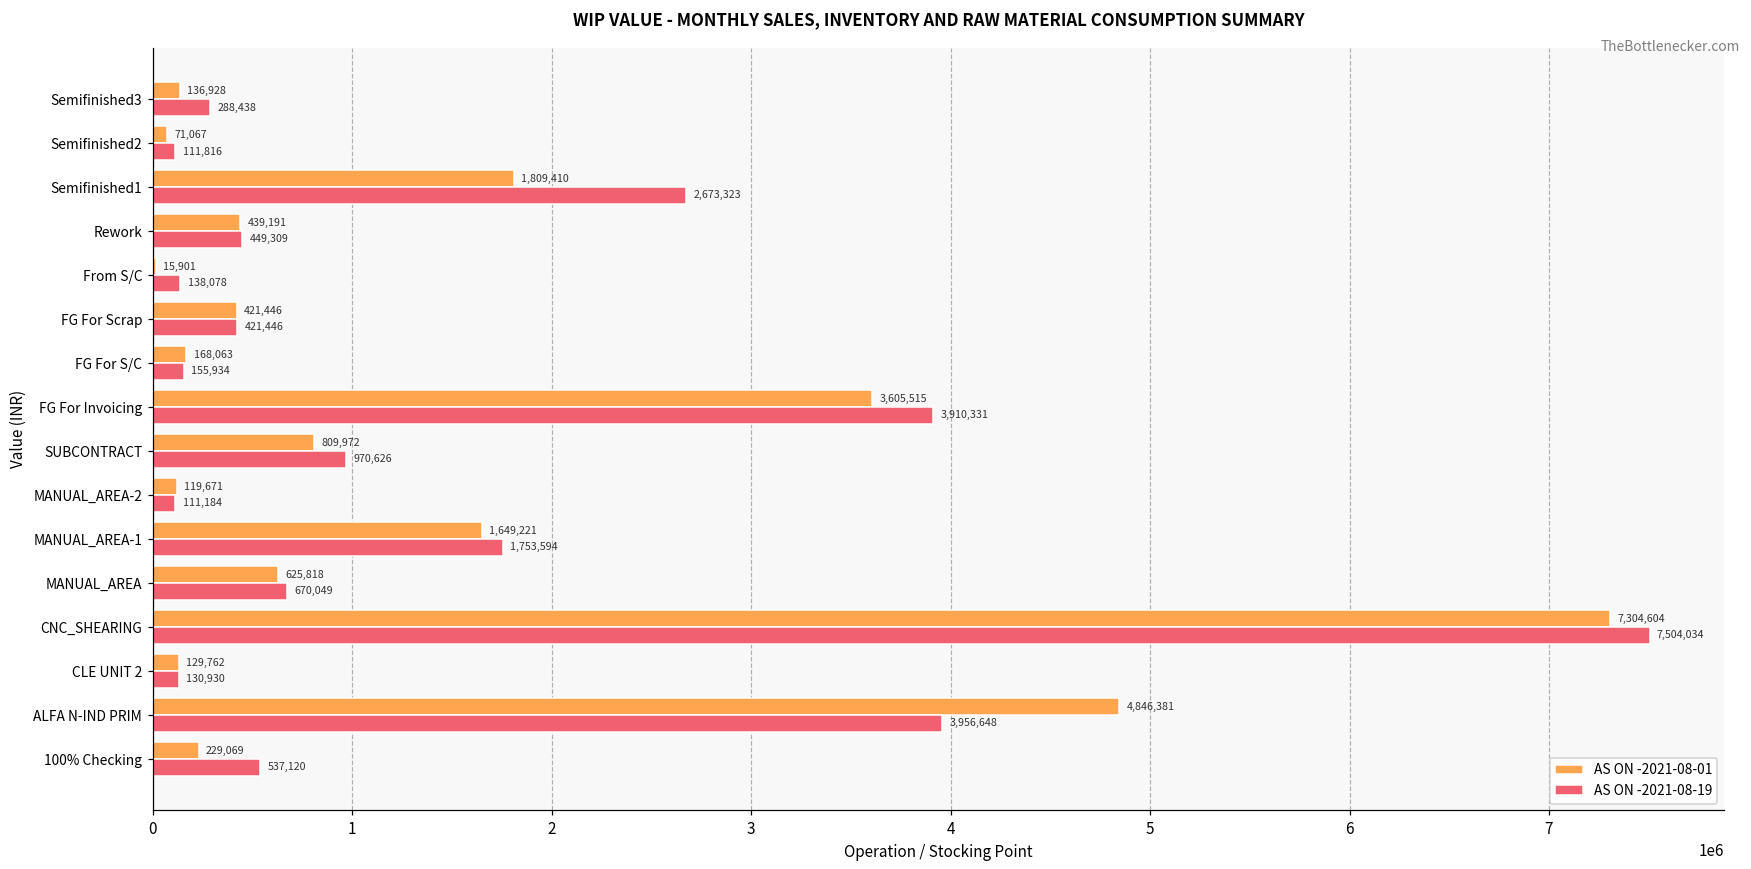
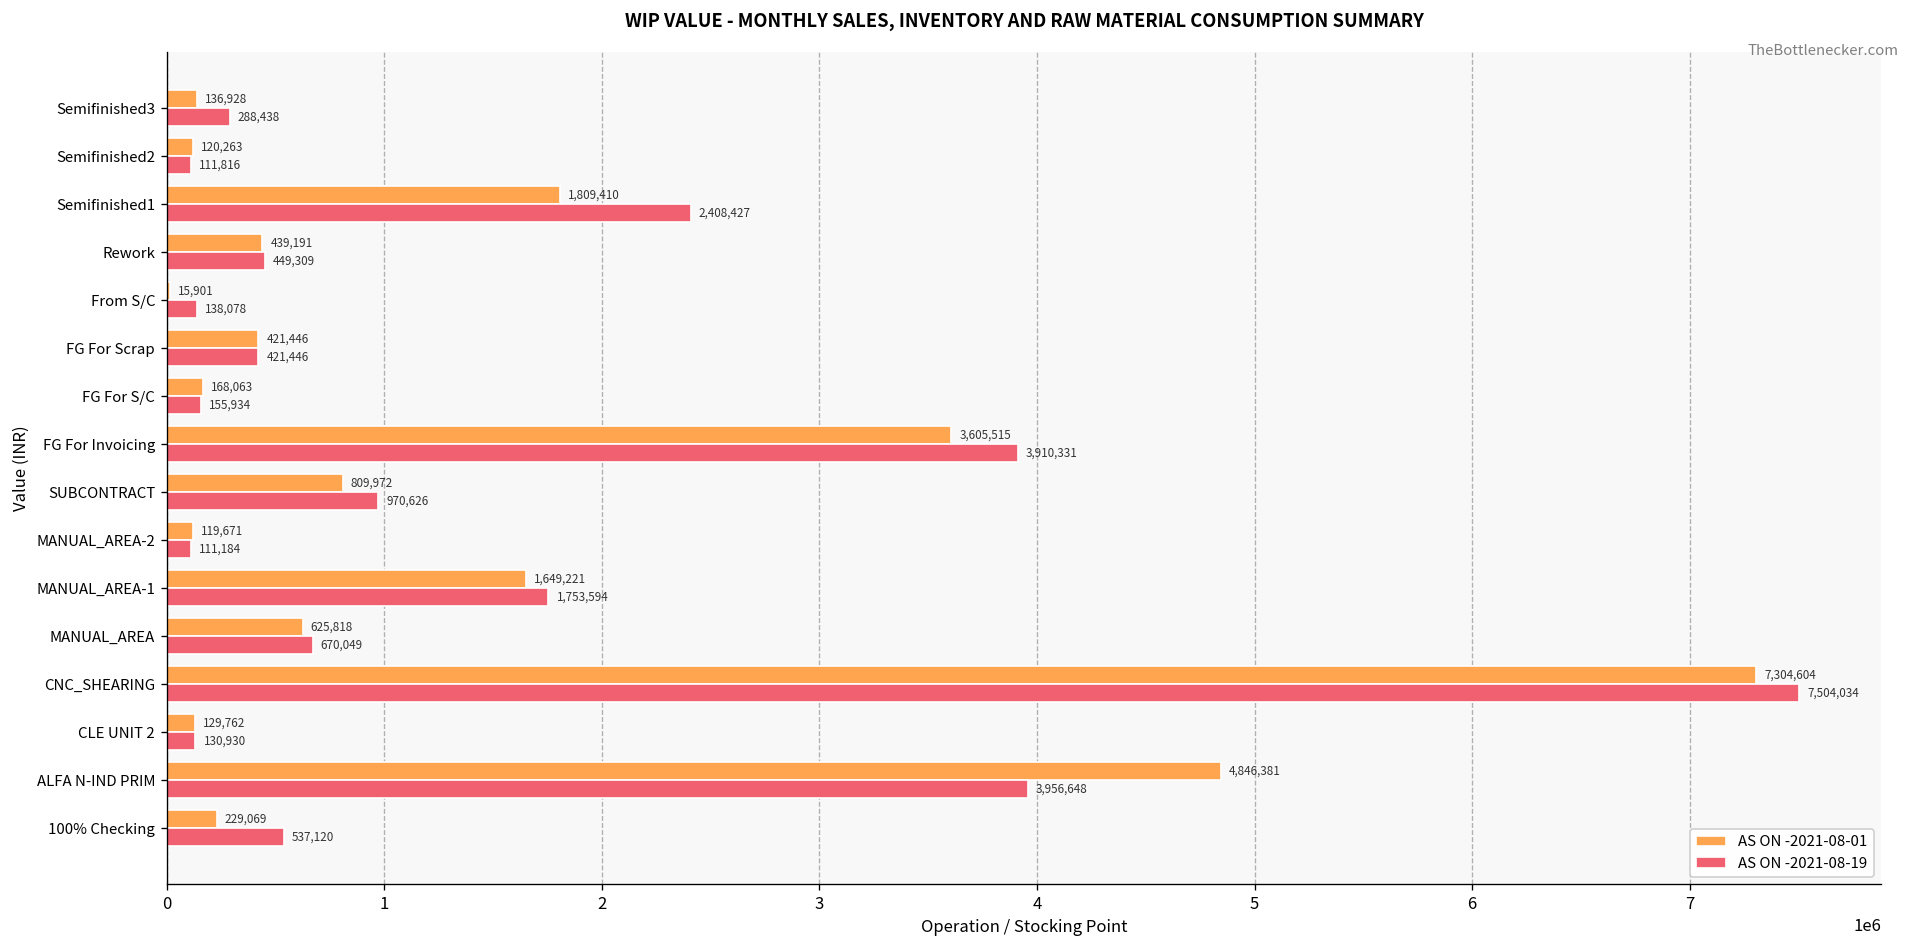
AS ON -2021-08-01, Semifinished2: 71,067 -> 120,263
AS ON -2021-08-19, Semifinished1: 2,673,323 -> 2,408,427
